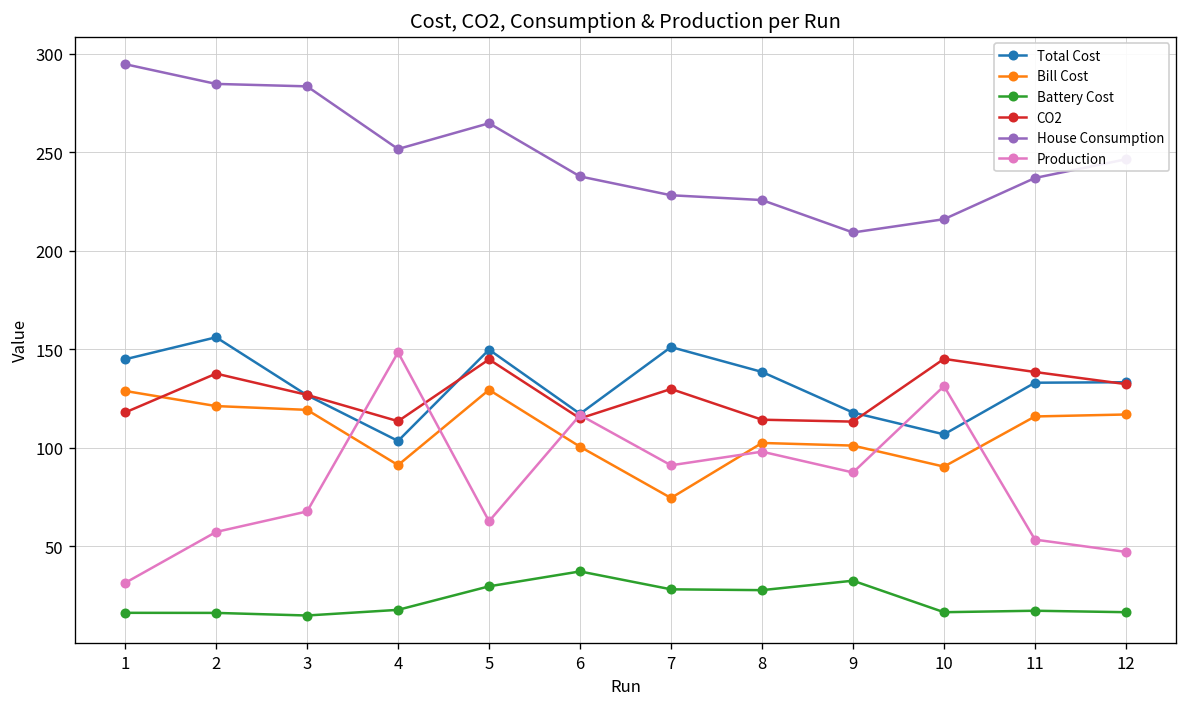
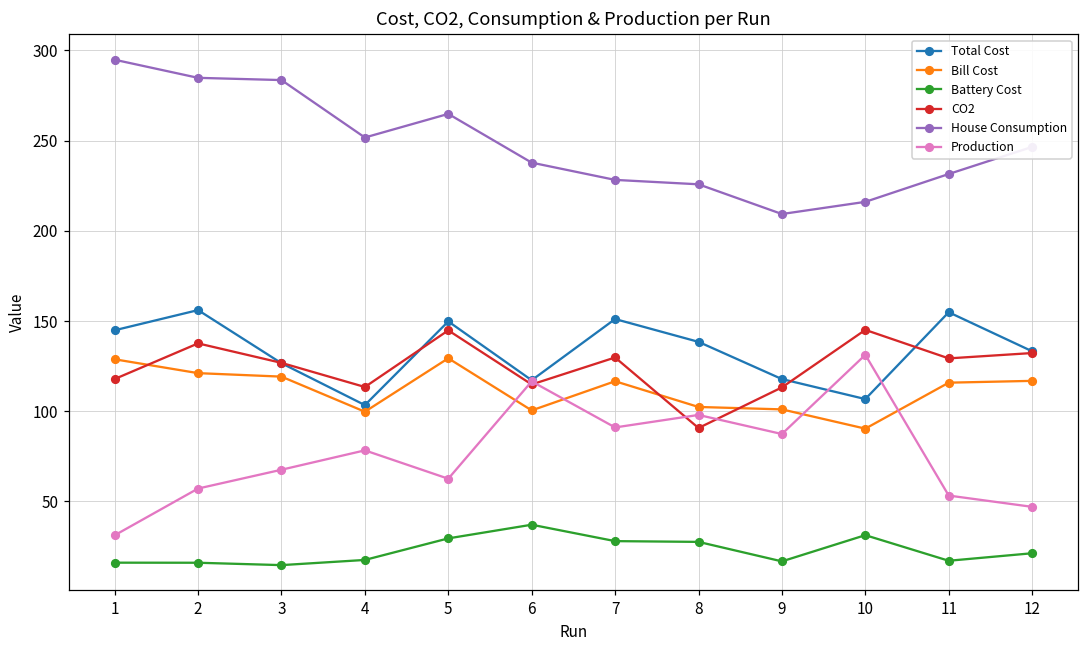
Bill Cost, 4: 91 -> 100
Production, 4: 148 -> 78
Bill Cost, 7: 74 -> 117
CO2, 8: 114 -> 91
Battery Cost, 9: 32 -> 17
Battery Cost, 10: 16 -> 31
Total Cost, 11: 133 -> 155
CO2, 11: 138 -> 129
House Consumption, 11: 237 -> 231
Battery Cost, 12: 16 -> 21
